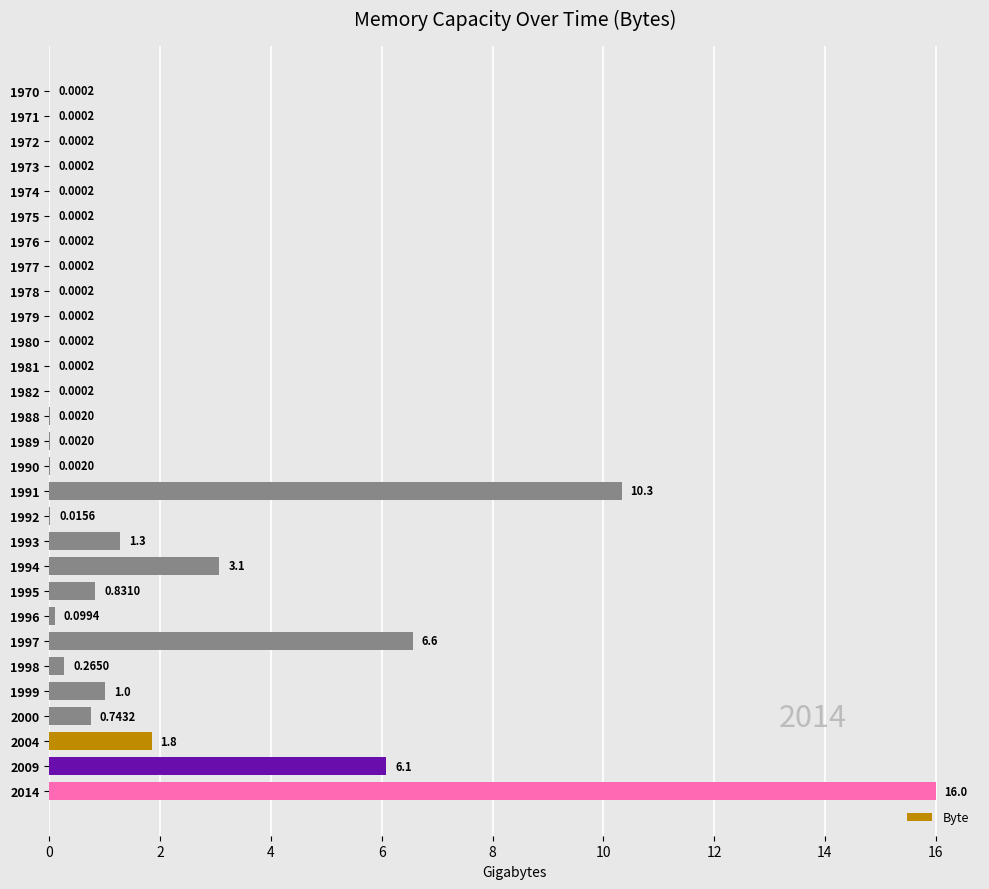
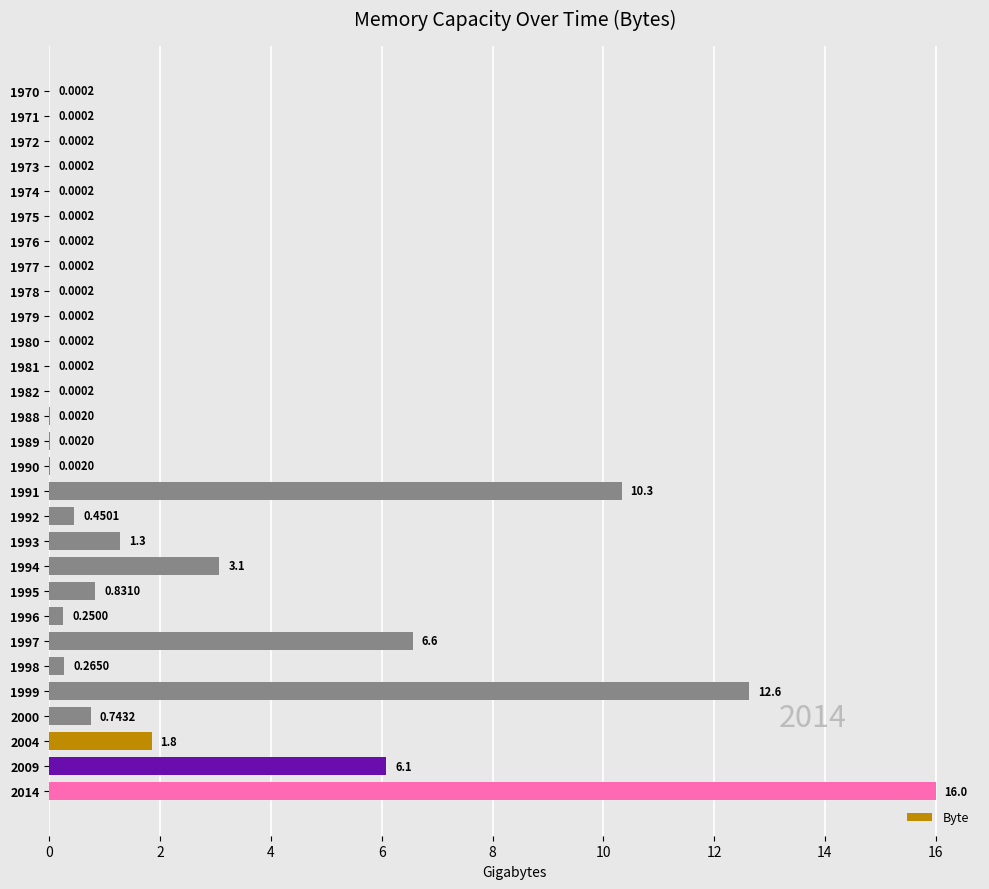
1992: 0.0156 -> 0.4501
1996: 0.0994 -> 0.2500
1999: 1.0 -> 12.6
